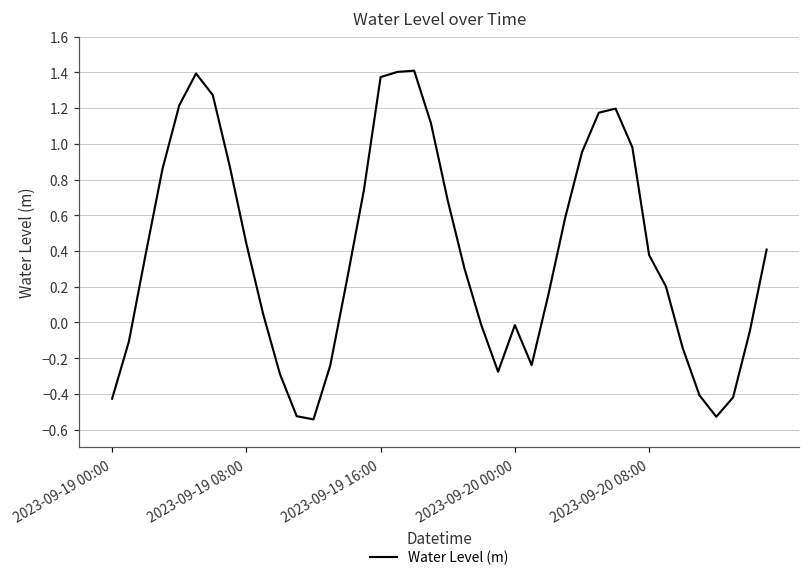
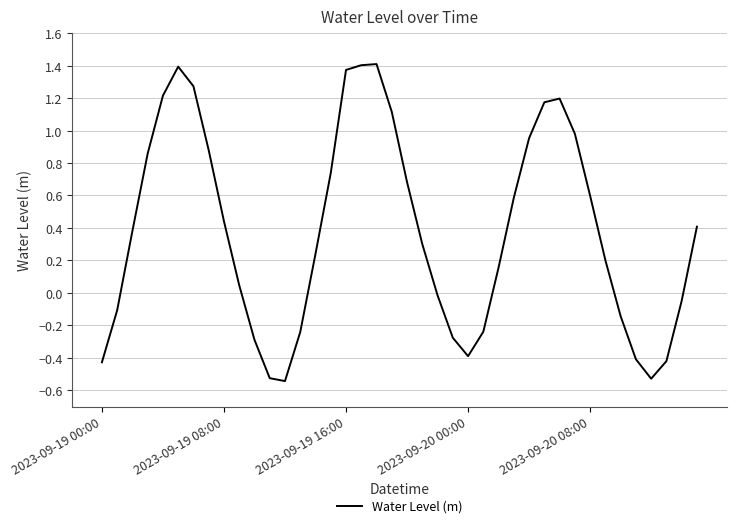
2023-09-20 00:00: -0.02 -> -0.39
2023-09-20 08:00: 0.38 -> 0.60
